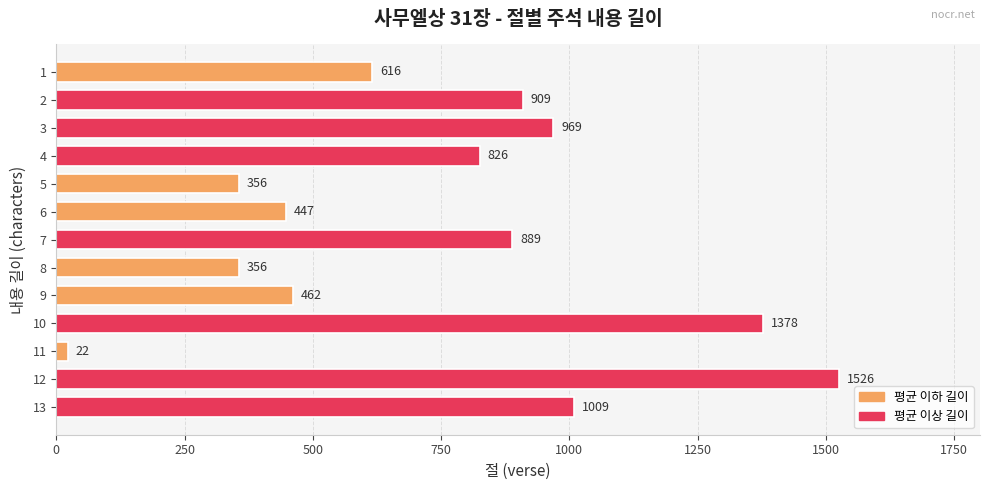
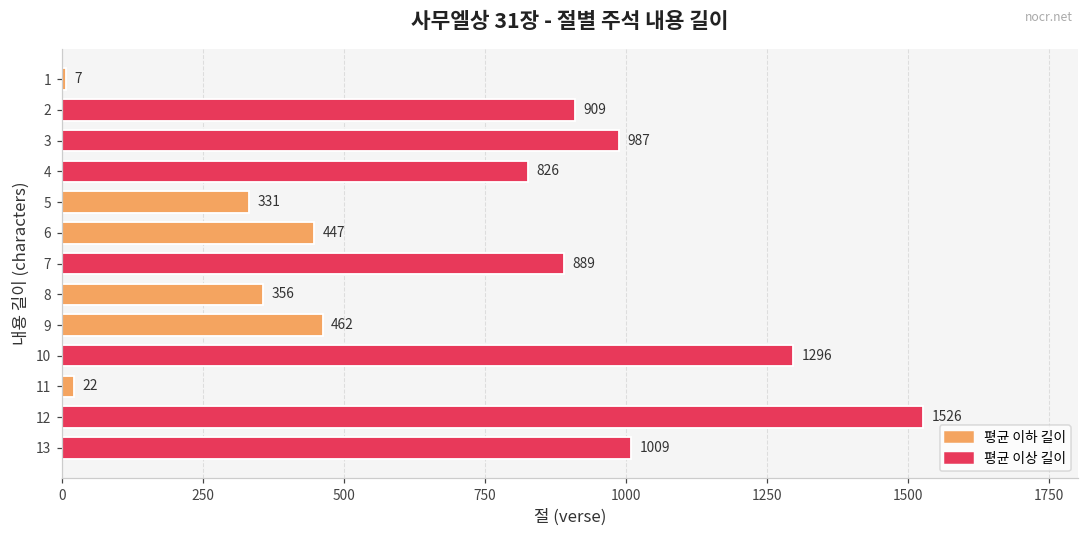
1: 616 -> 7
3: 969 -> 987
5: 356 -> 331
10: 1378 -> 1296
